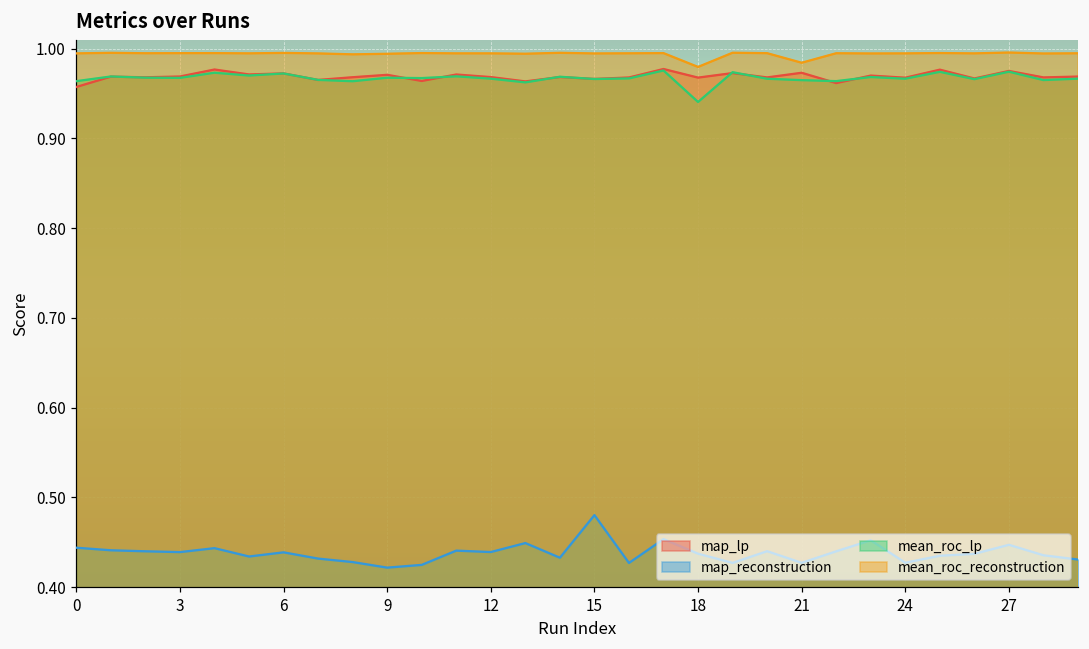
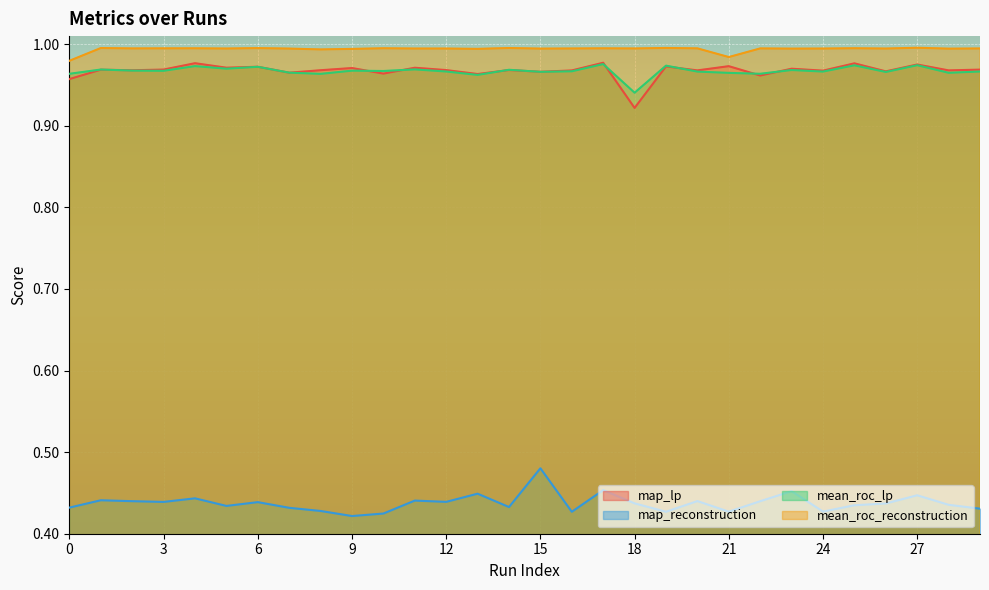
map_reconstruction, 0: 0.44 -> 0.43
mean_roc_reconstruction, 0: 0.99 -> 0.98
map_lp, 18: 0.97 -> 0.92
mean_roc_reconstruction, 18: 0.98 -> 0.99
